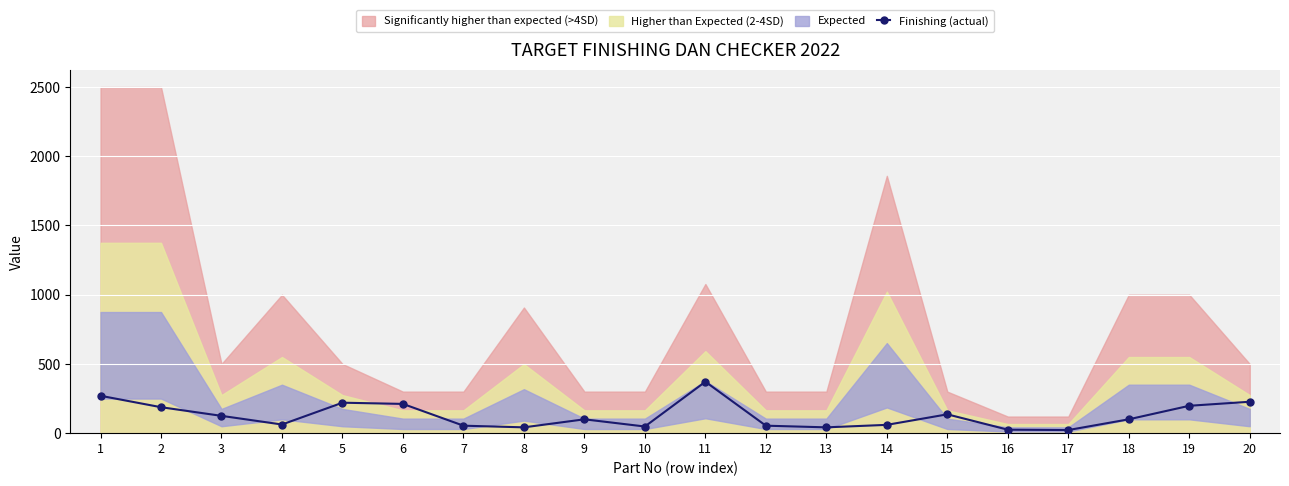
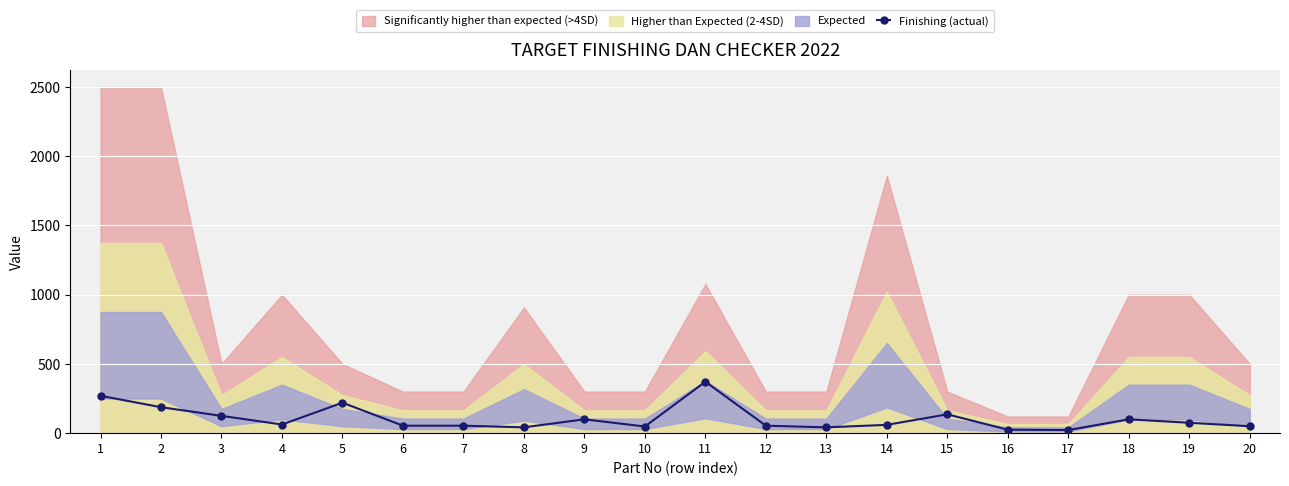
Finishing (actual), 6: 210 -> 50
Finishing (actual), 19: 200 -> 80
Finishing (actual), 20: 230 -> 50
